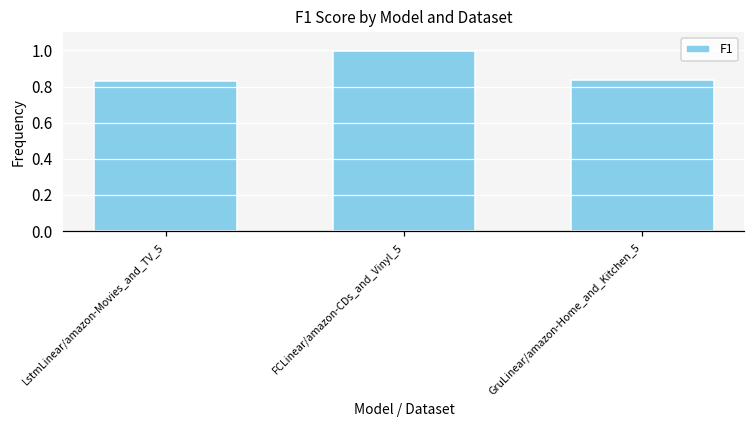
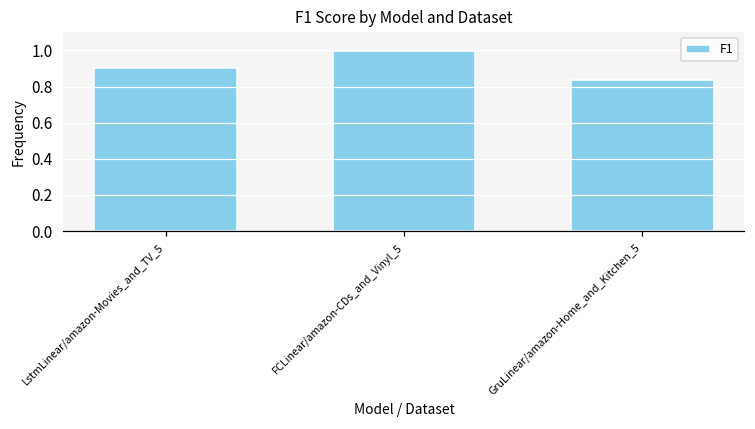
LstmLinear/amazon-Movies_and_TV_5: 0.83 -> 0.90
